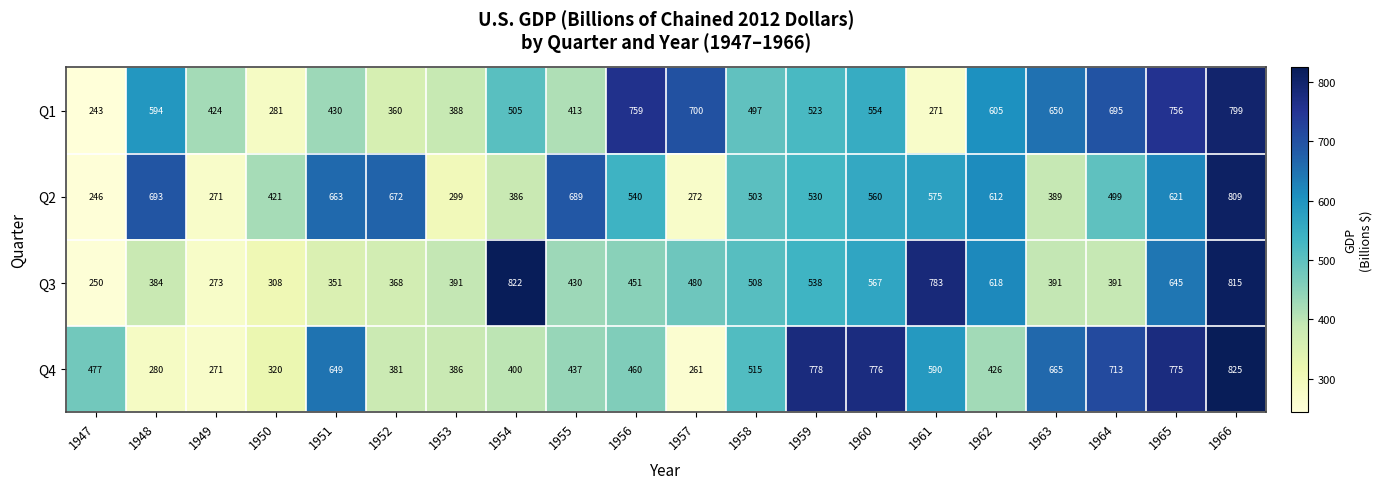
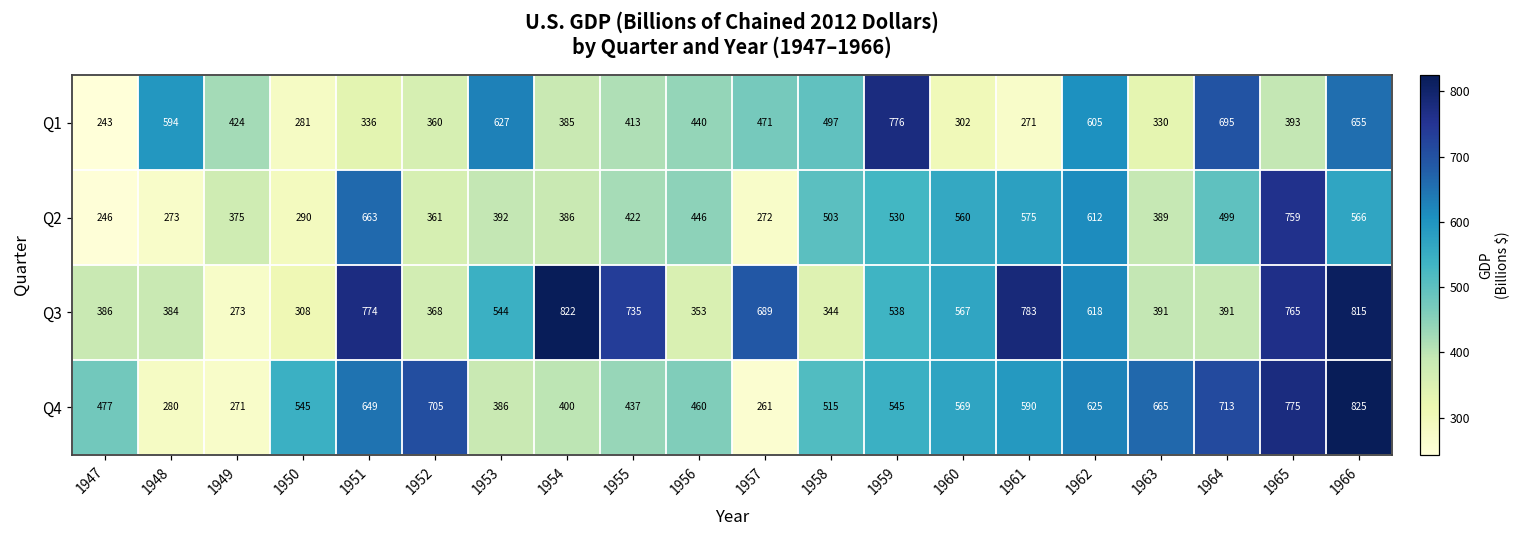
Q1, 1951: 430 -> 336
Q1, 1953: 388 -> 627
Q1, 1954: 505 -> 385
Q1, 1956: 759 -> 440
Q1, 1957: 700 -> 471
Q1, 1959: 523 -> 776
Q1, 1960: 554 -> 302
Q1, 1963: 650 -> 330
Q1, 1965: 756 -> 393
Q1, 1966: 799 -> 655
Q2, 1948: 693 -> 273
Q2, 1949: 271 -> 375
Q2, 1950: 421 -> 290
Q2, 1952: 672 -> 361
Q2, 1953: 299 -> 392
Q2, 1955: 689 -> 422
Q2, 1956: 540 -> 446
Q2, 1965: 621 -> 759
Q2, 1966: 809 -> 566
Q3, 1947: 250 -> 386
Q3, 1951: 351 -> 774
Q3, 1953: 391 -> 544
Q3, 1955: 430 -> 735
Q3, 1956: 451 -> 353
Q3, 1957: 480 -> 689
Q3, 1958: 508 -> 344
Q3, 1965: 645 -> 765
Q4, 1950: 320 -> 545
Q4, 1952: 381 -> 705
Q4, 1959: 778 -> 545
Q4, 1960: 776 -> 569
Q4, 1962: 426 -> 625
